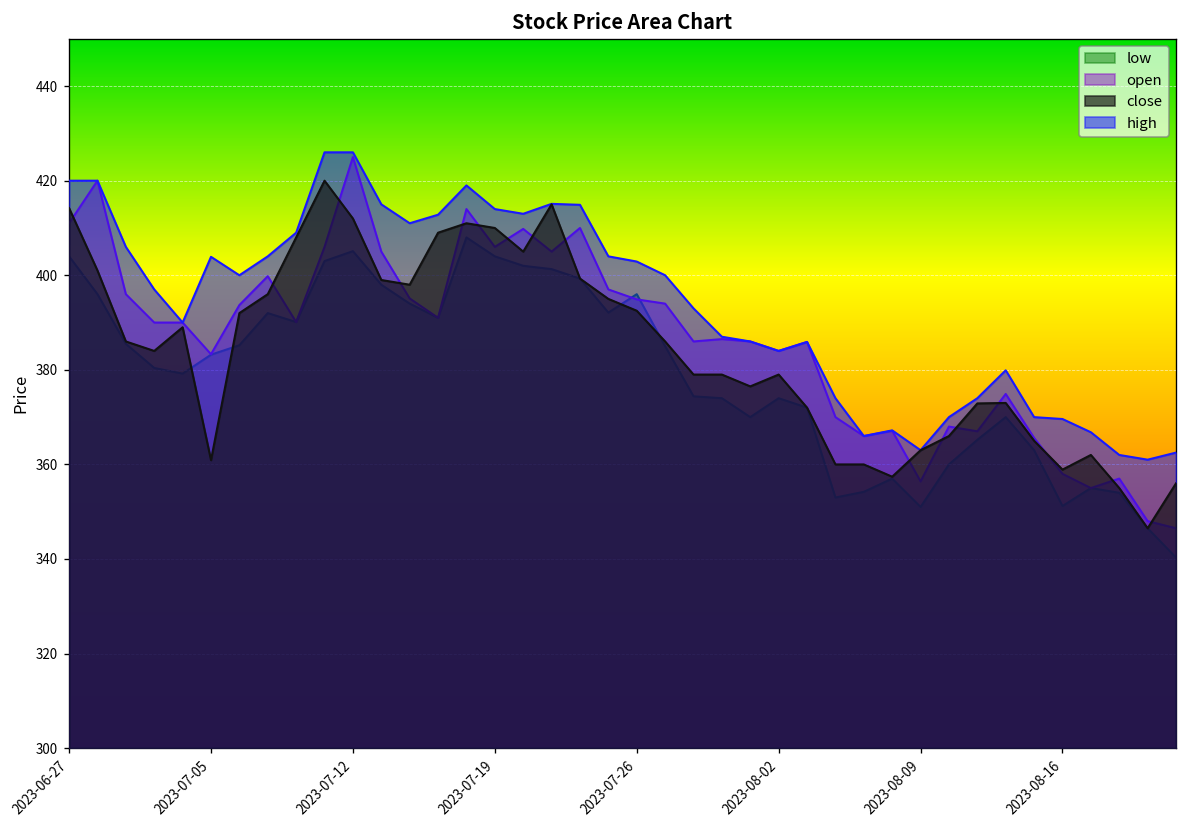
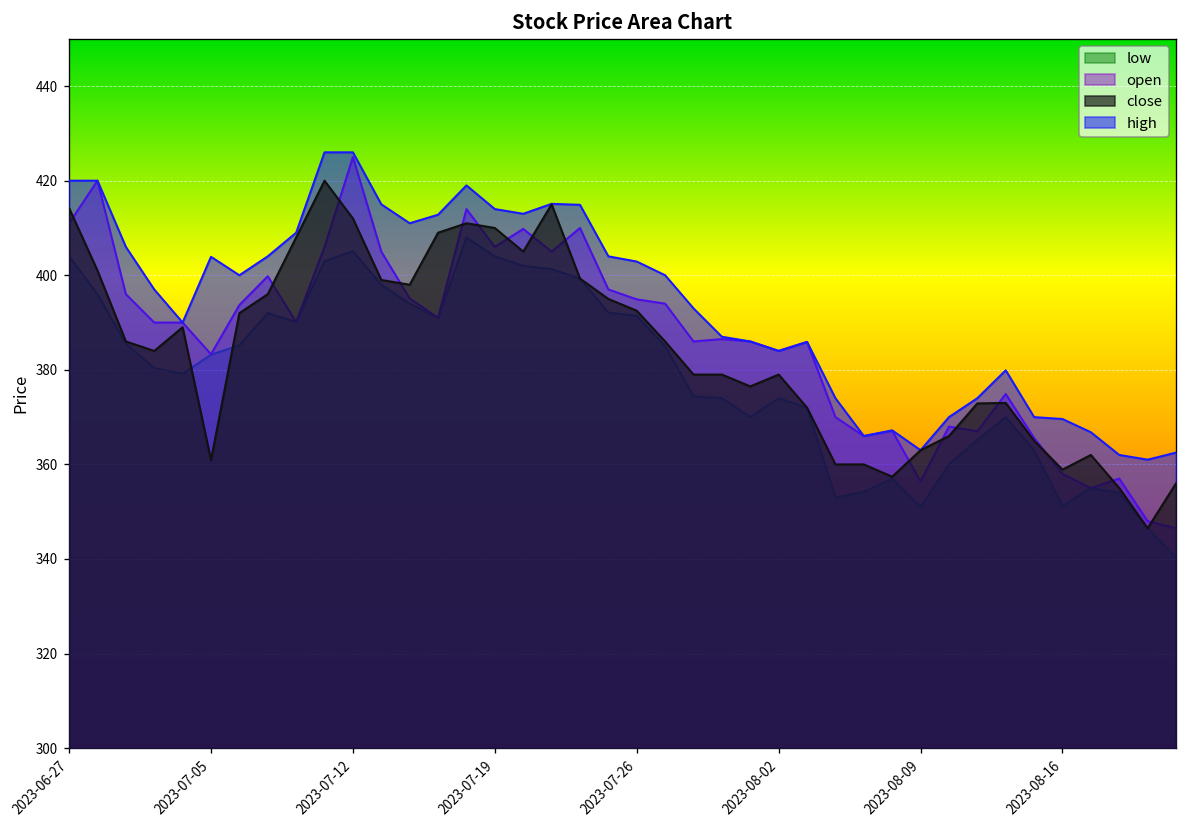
low, 2023-07-26: 396 -> 391
